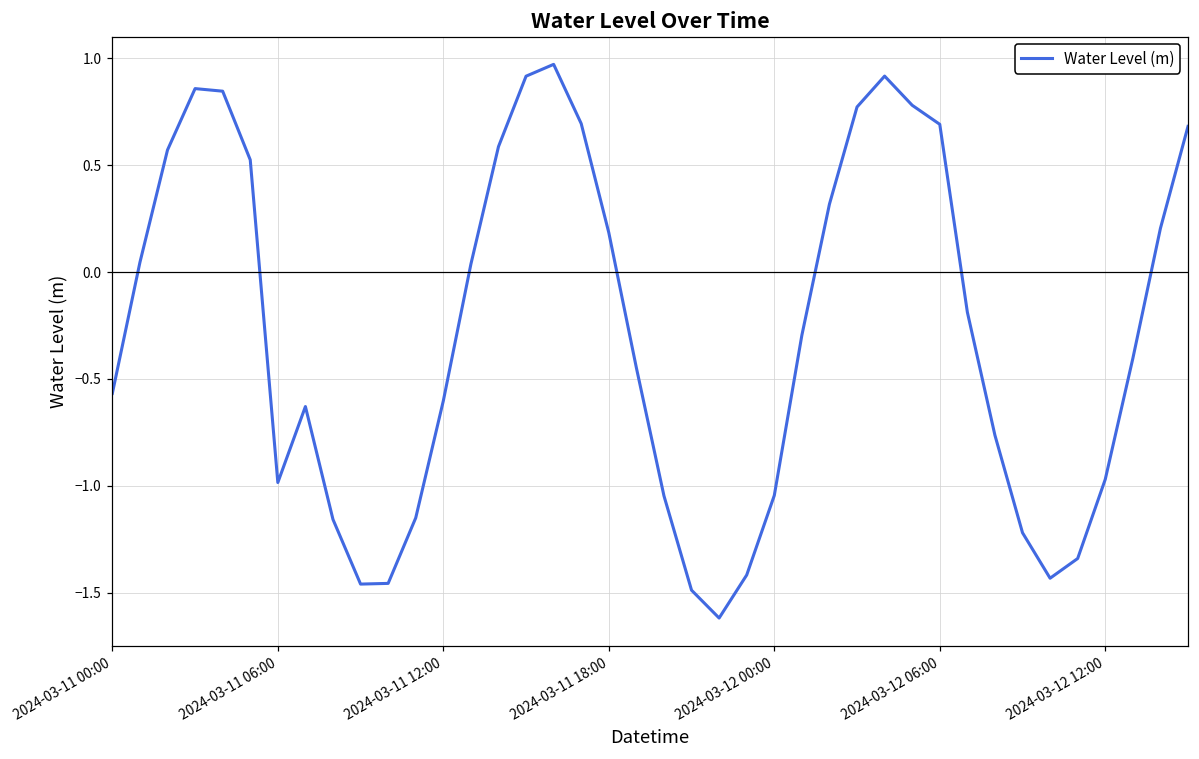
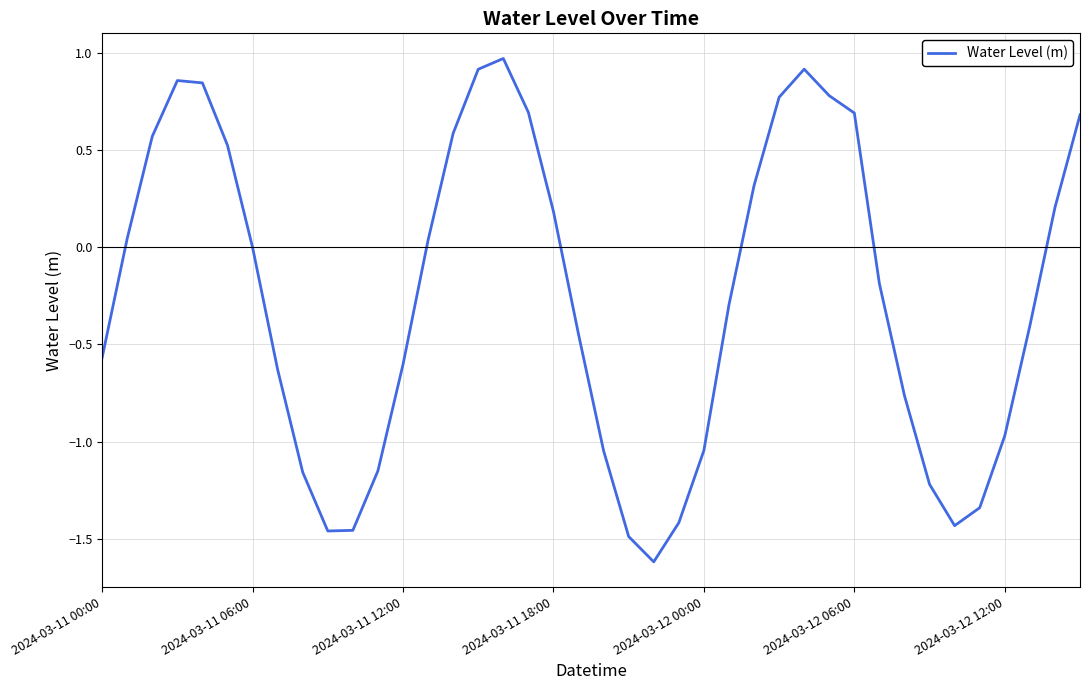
2024-03-11 06:00: -0.98 -> 0.00
